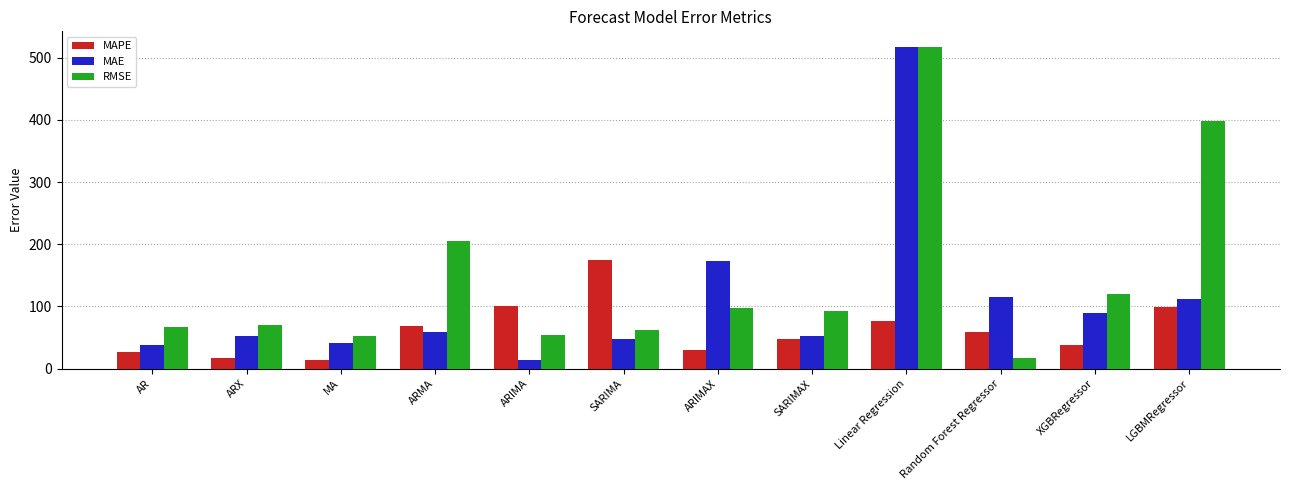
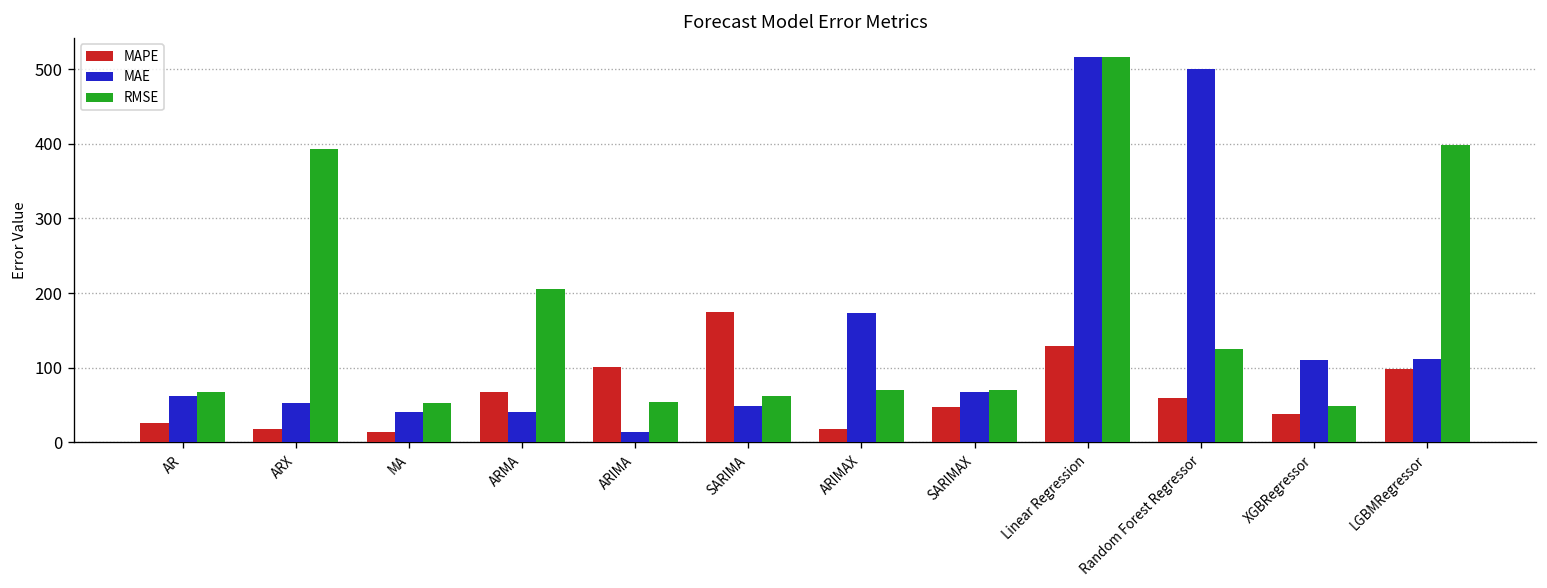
MAE, AR: 40 -> 60
RMSE, ARX: 70 -> 390
MAE, ARMA: 60 -> 40
MAPE, ARIMAX: 30 -> 20
RMSE, ARIMAX: 100 -> 70
MAE, SARIMAX: 50 -> 70
RMSE, SARIMAX: 90 -> 70
MAPE, Linear Regression: 80 -> 130
MAE, Random Forest Regressor: 120 -> 500
RMSE, Random Forest Regressor: 20 -> 130
MAE, XGBRegressor: 90 -> 110
RMSE, XGBRegressor: 120 -> 50
